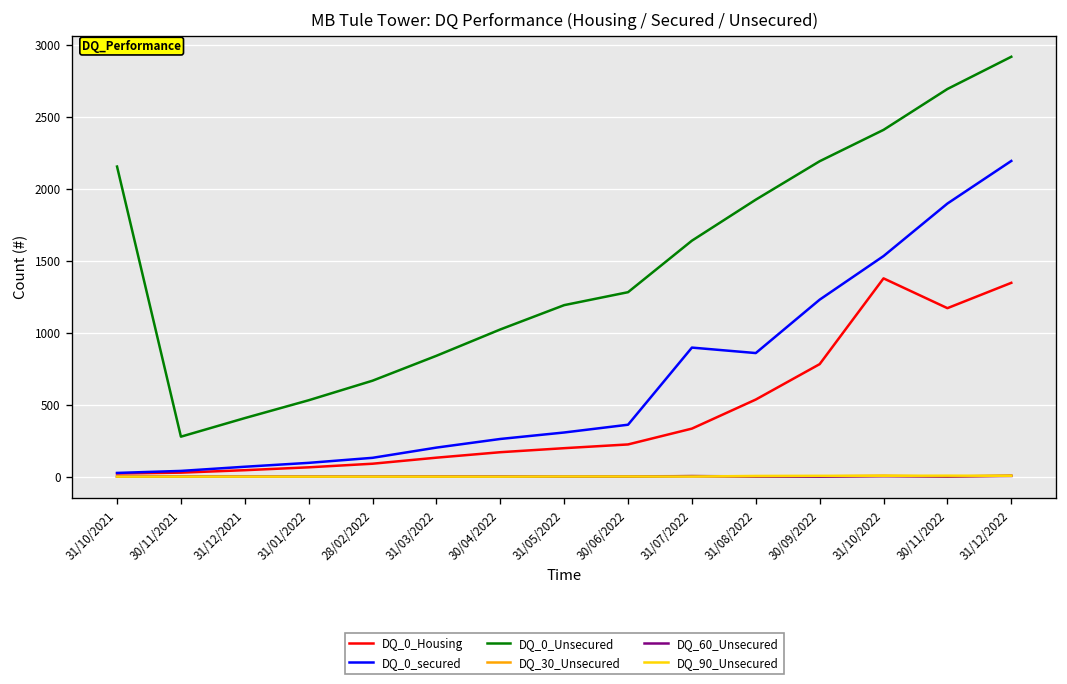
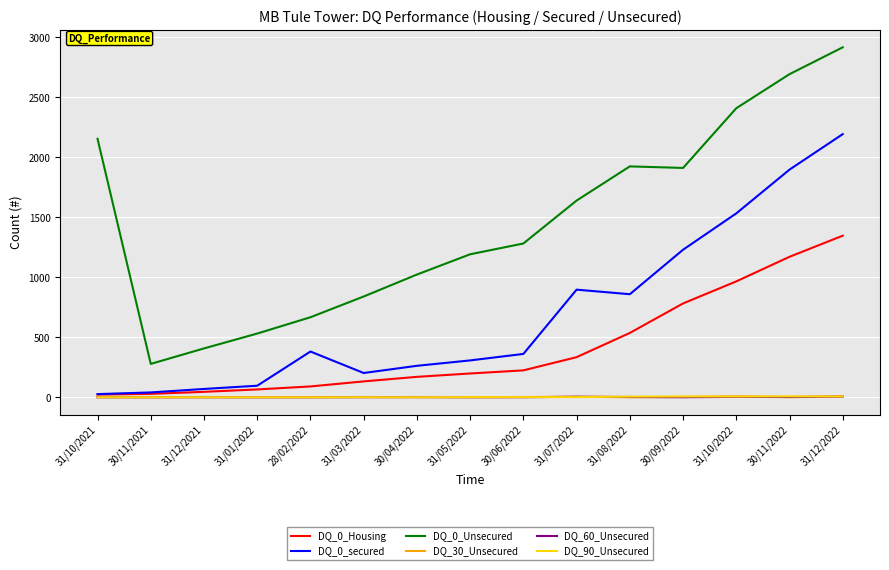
DQ_0_secured, 28/02/2022: 130 -> 380
DQ_0_Unsecured, 30/09/2022: 2190 -> 1910
DQ_0_Housing, 31/10/2022: 1380 -> 970
